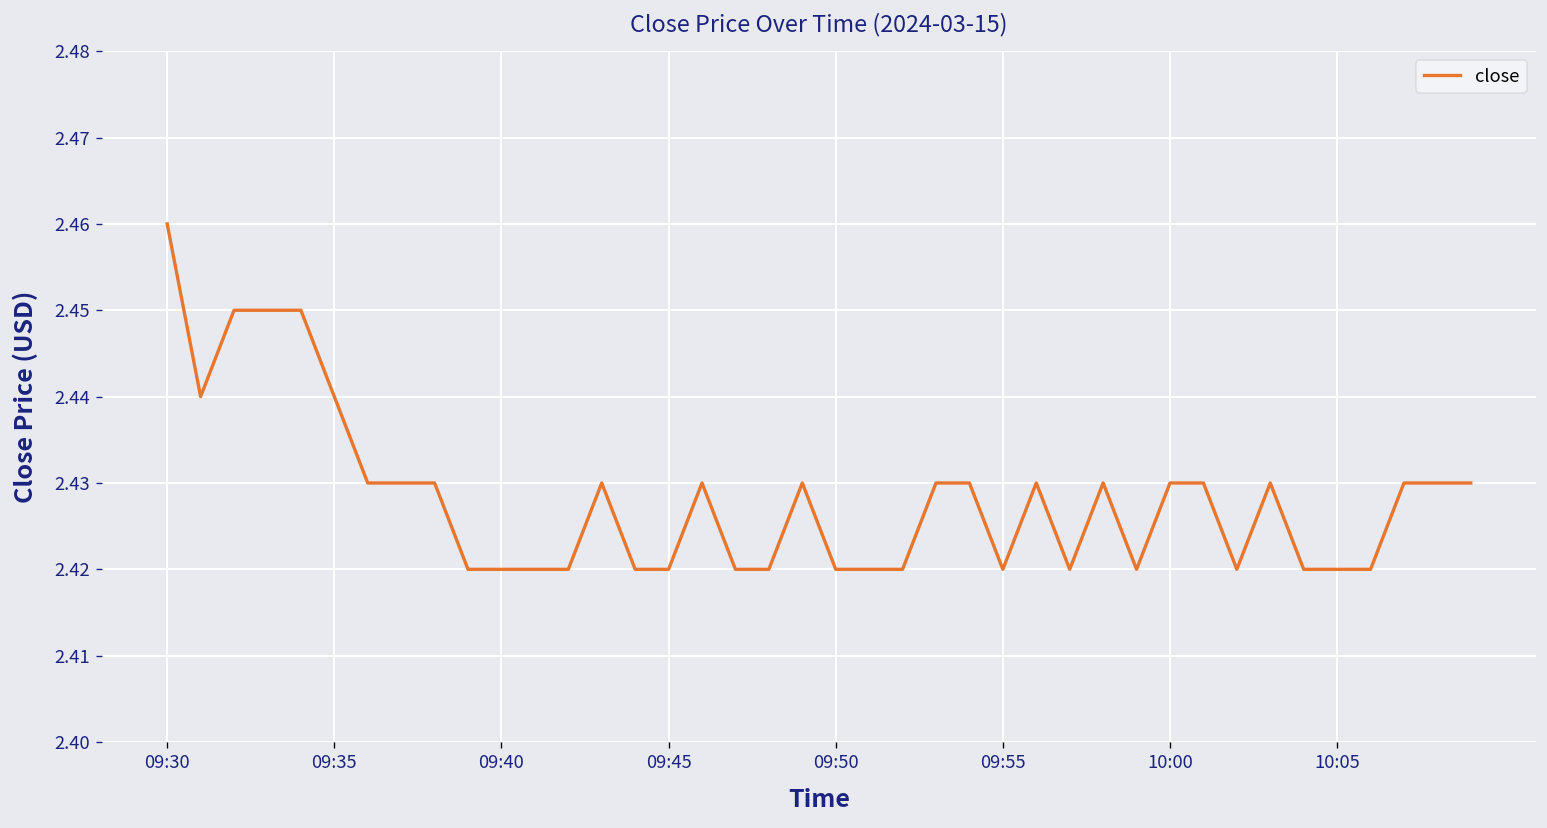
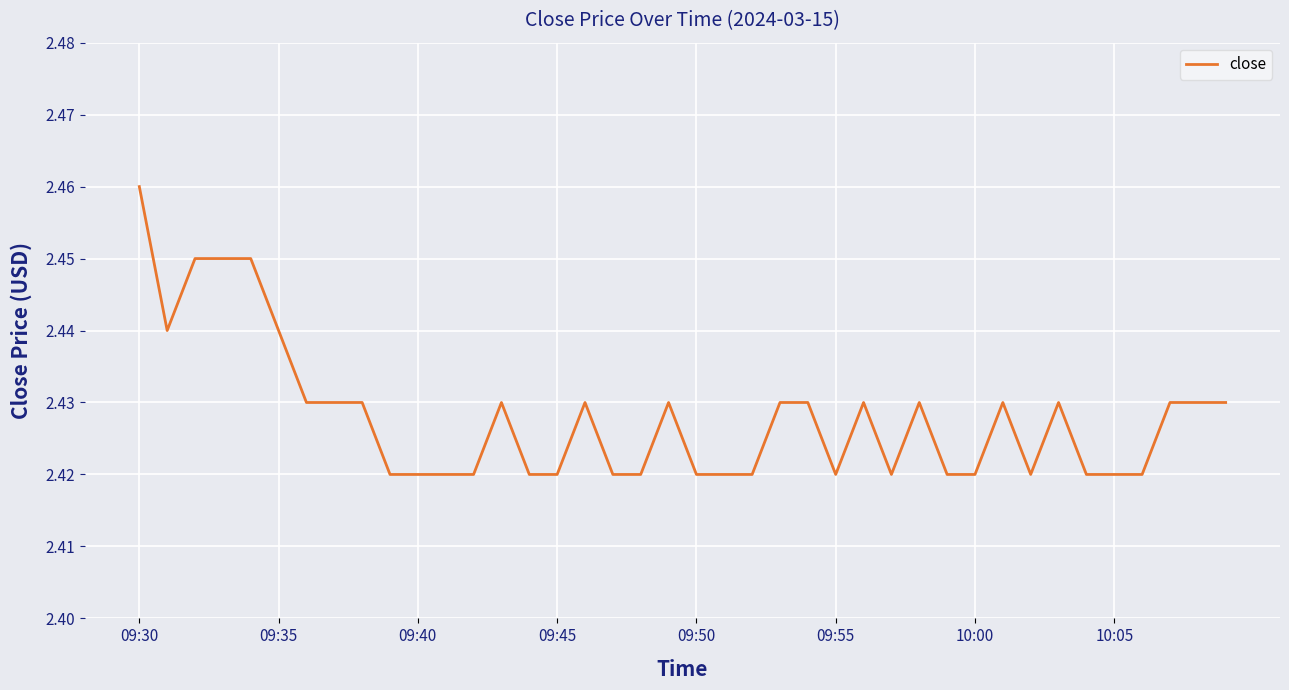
10:00: 2.43 -> 2.42
